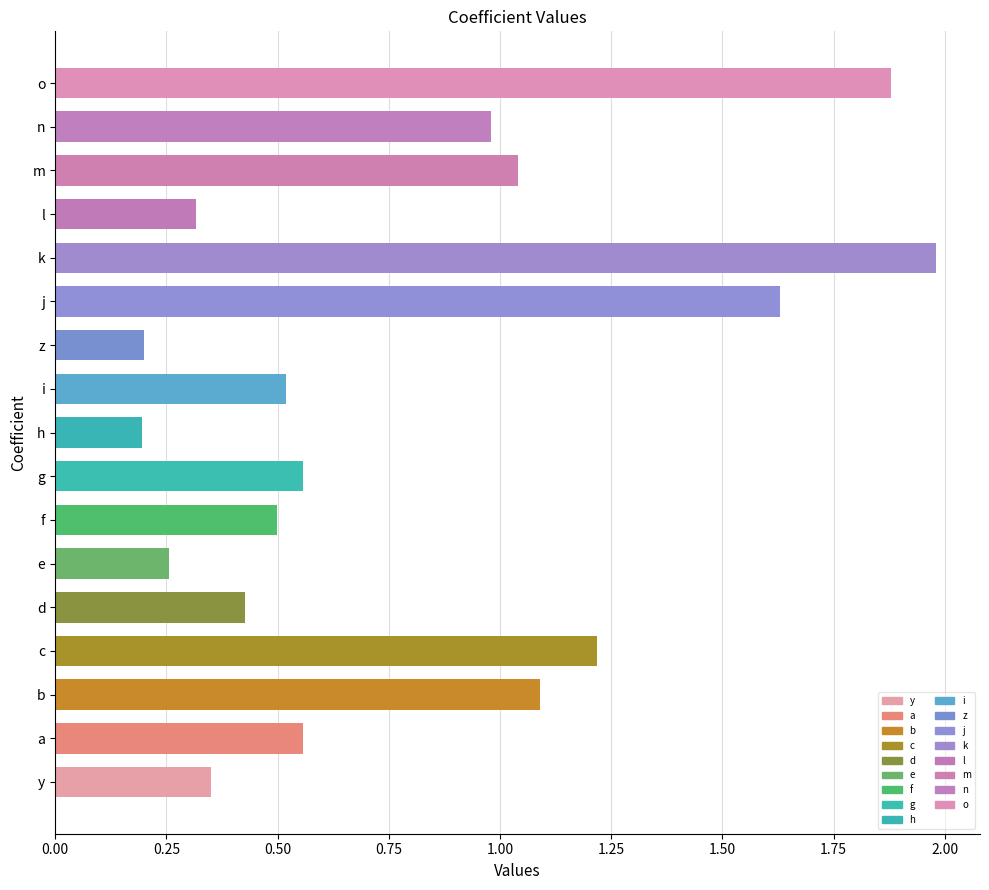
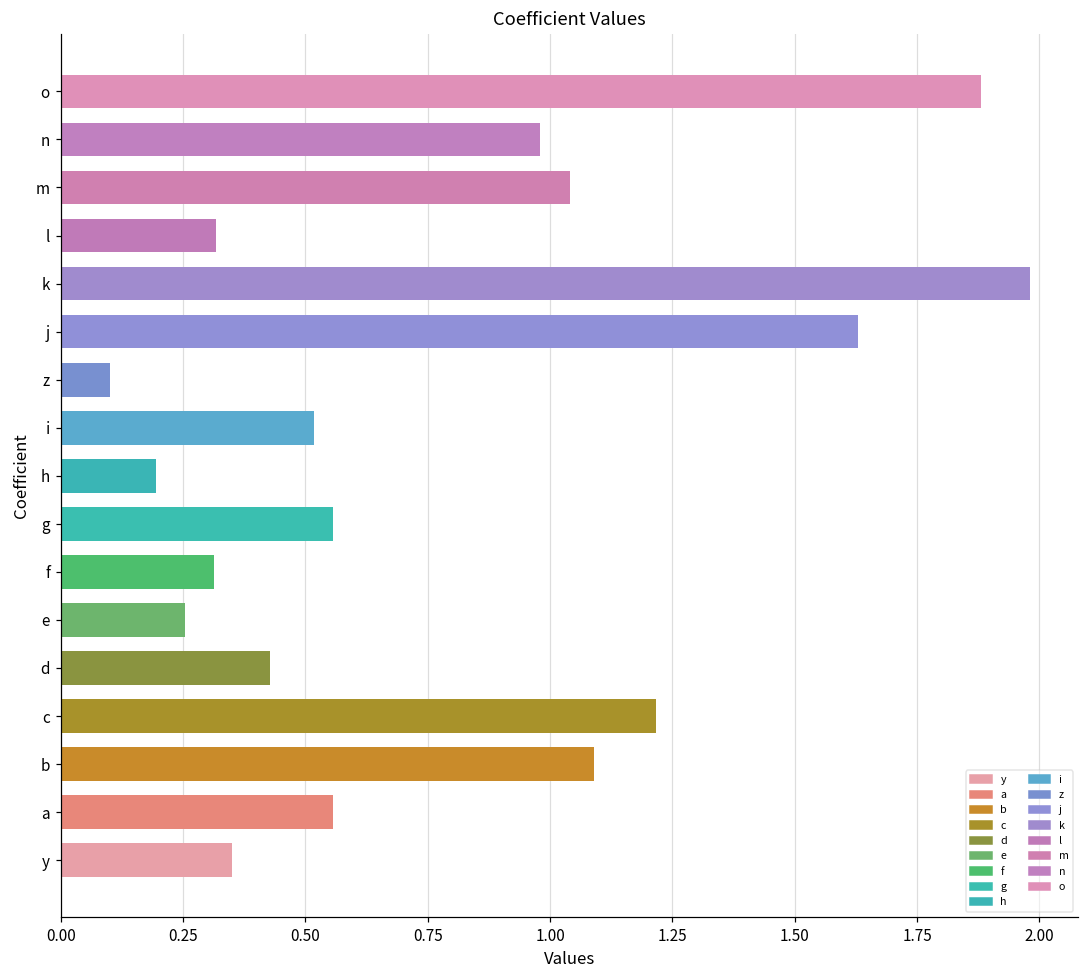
z: 0.2 -> 0.1
f: 0.50 -> 0.31
